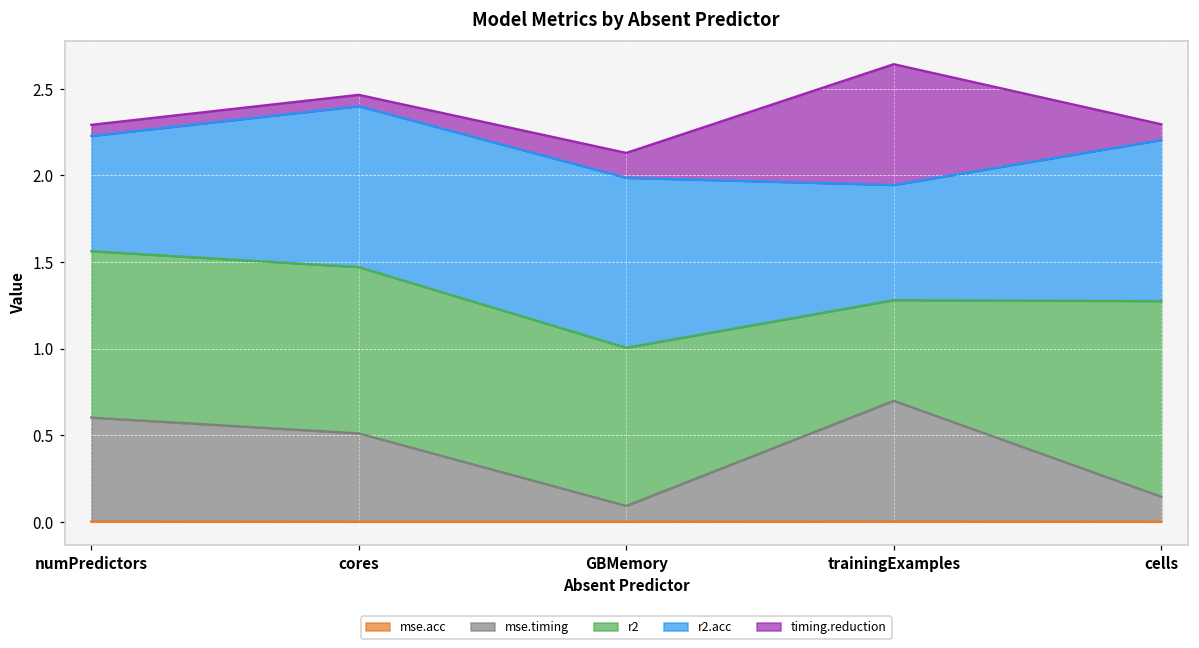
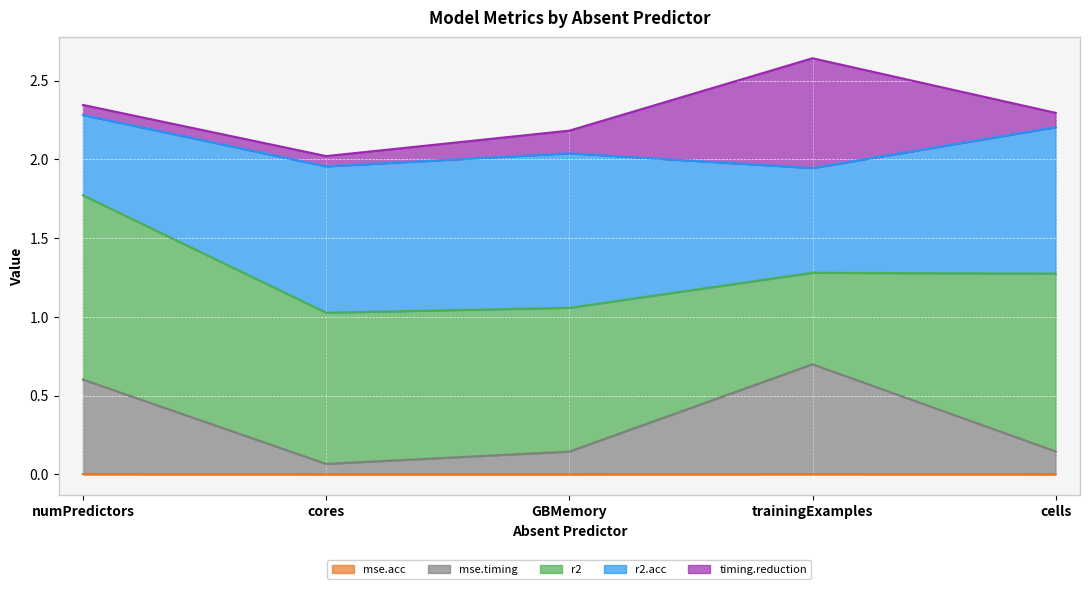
r2, numPredictors: 0.96 -> 1.17
r2.acc, numPredictors: 0.67 -> 0.51
mse.timing, cores: 0.51 -> 0.07
mse.timing, GBMemory: 0.09 -> 0.14
